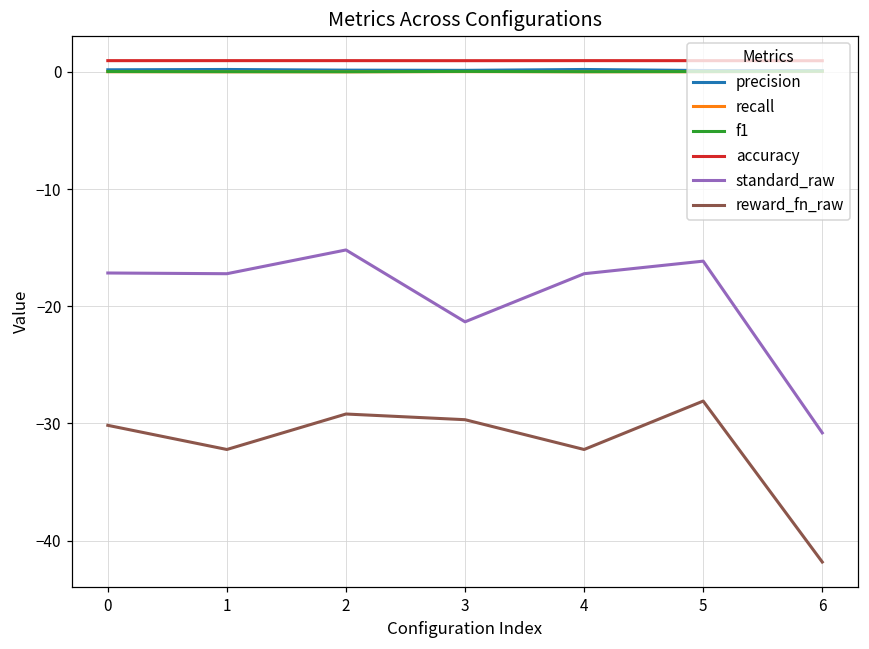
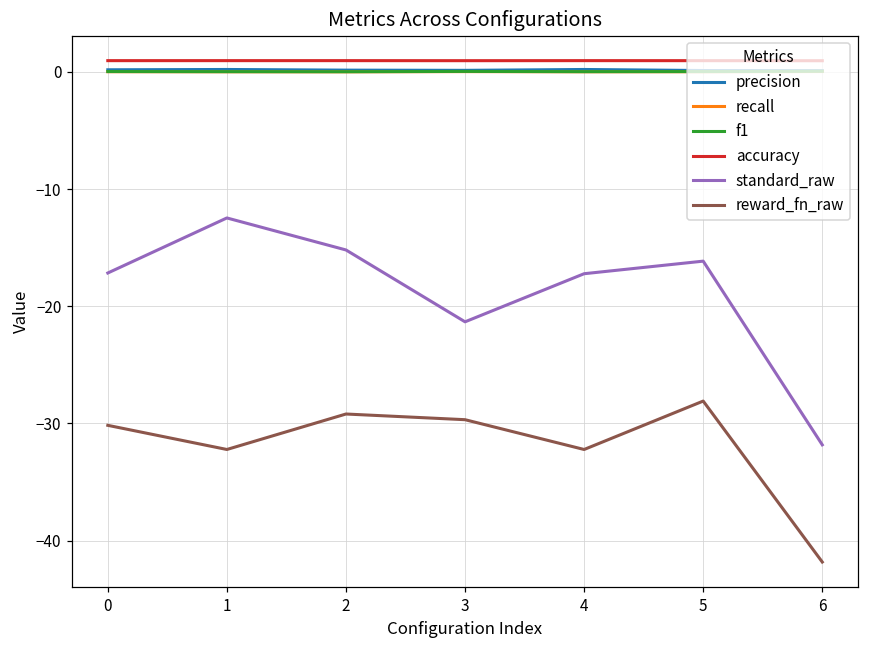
standard_raw, 1: -17.2 -> -12.5
standard_raw, 6: -30.8 -> -31.8
